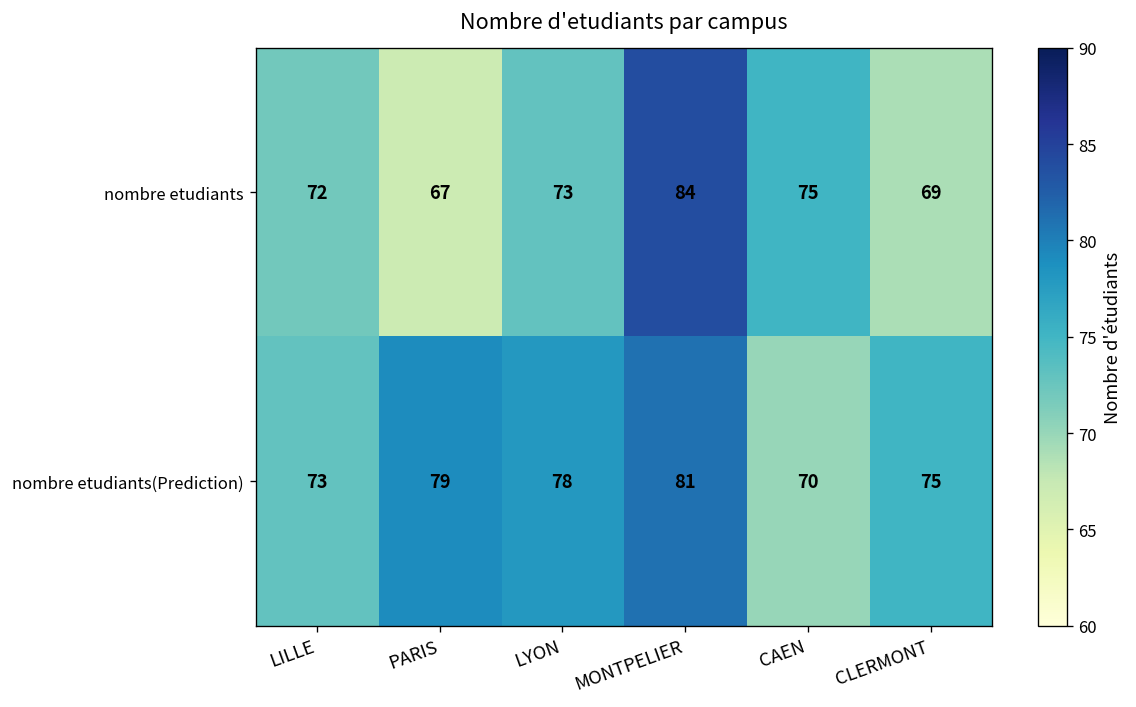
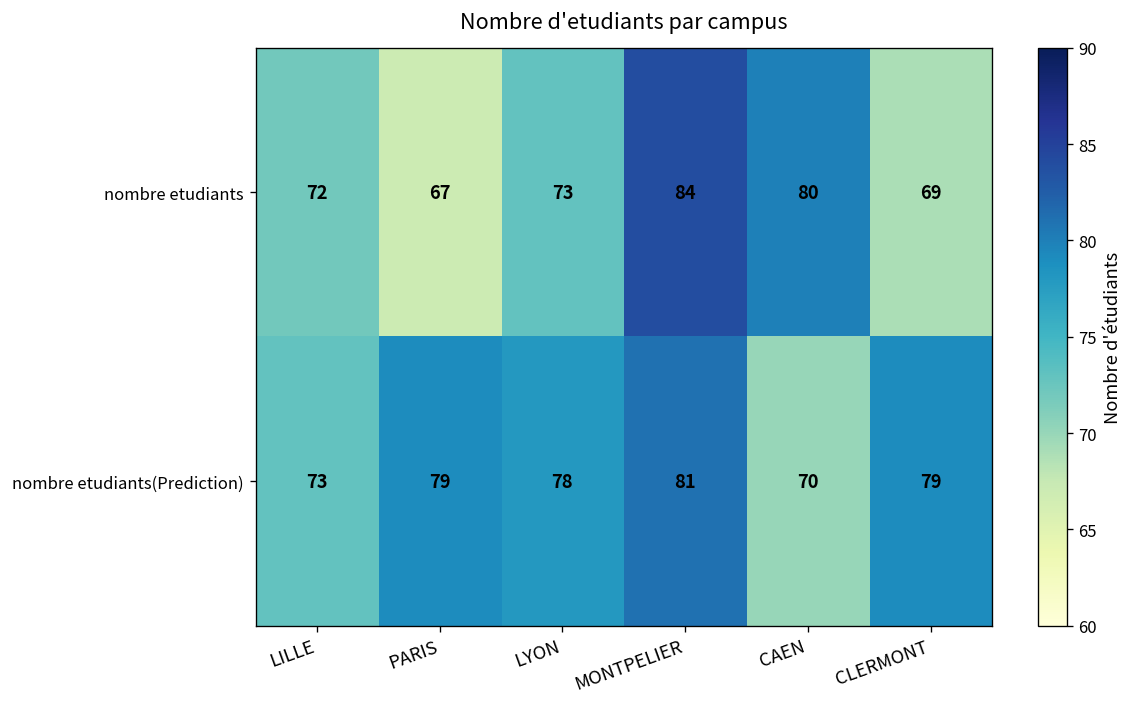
nombre etudiants, CAEN: 75 -> 80
nombre etudiants(Prediction), CLERMONT: 75 -> 79
